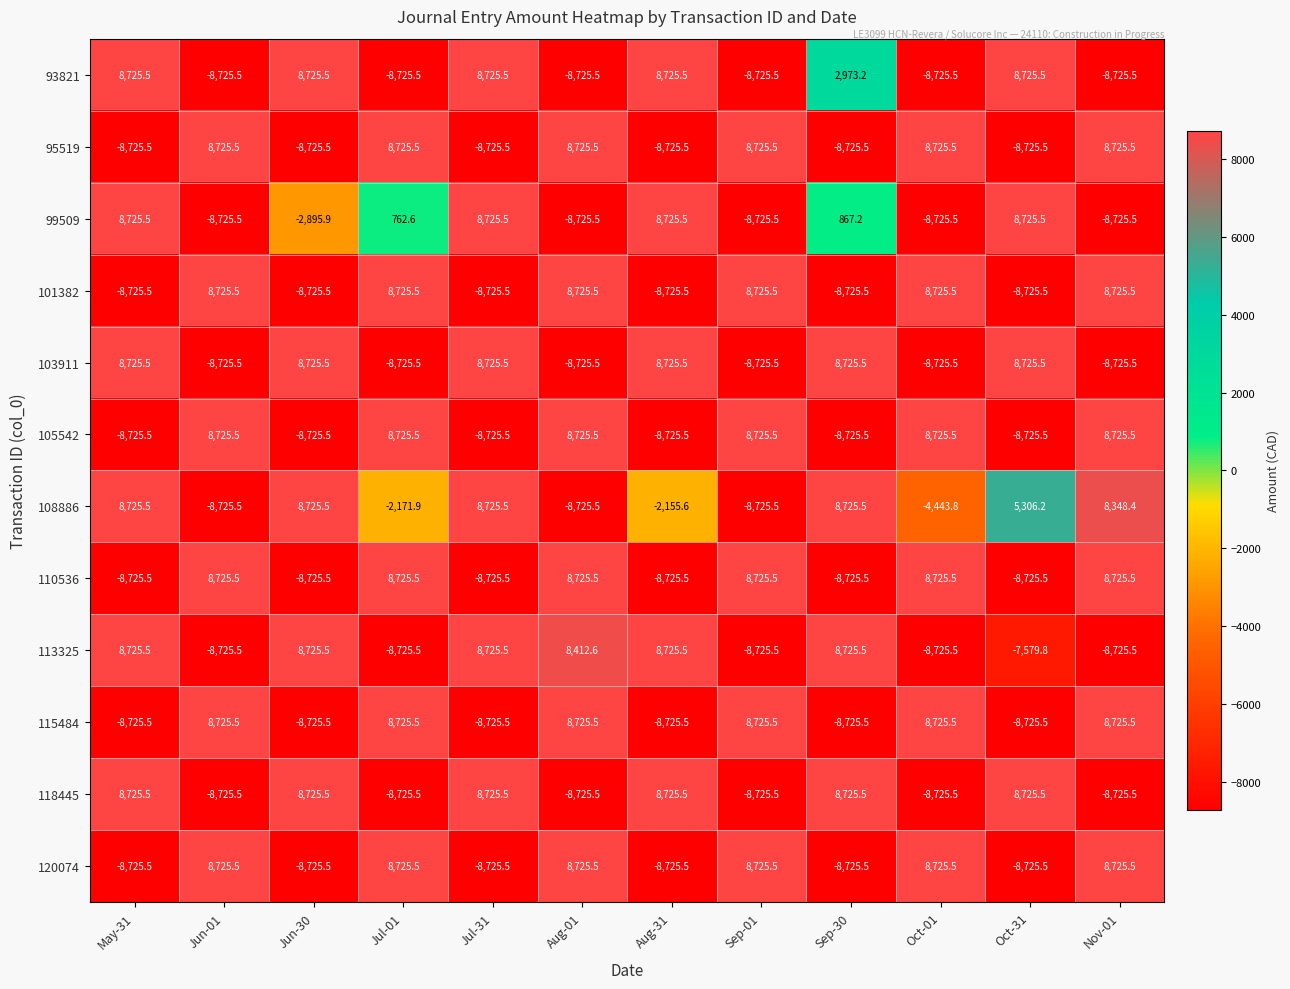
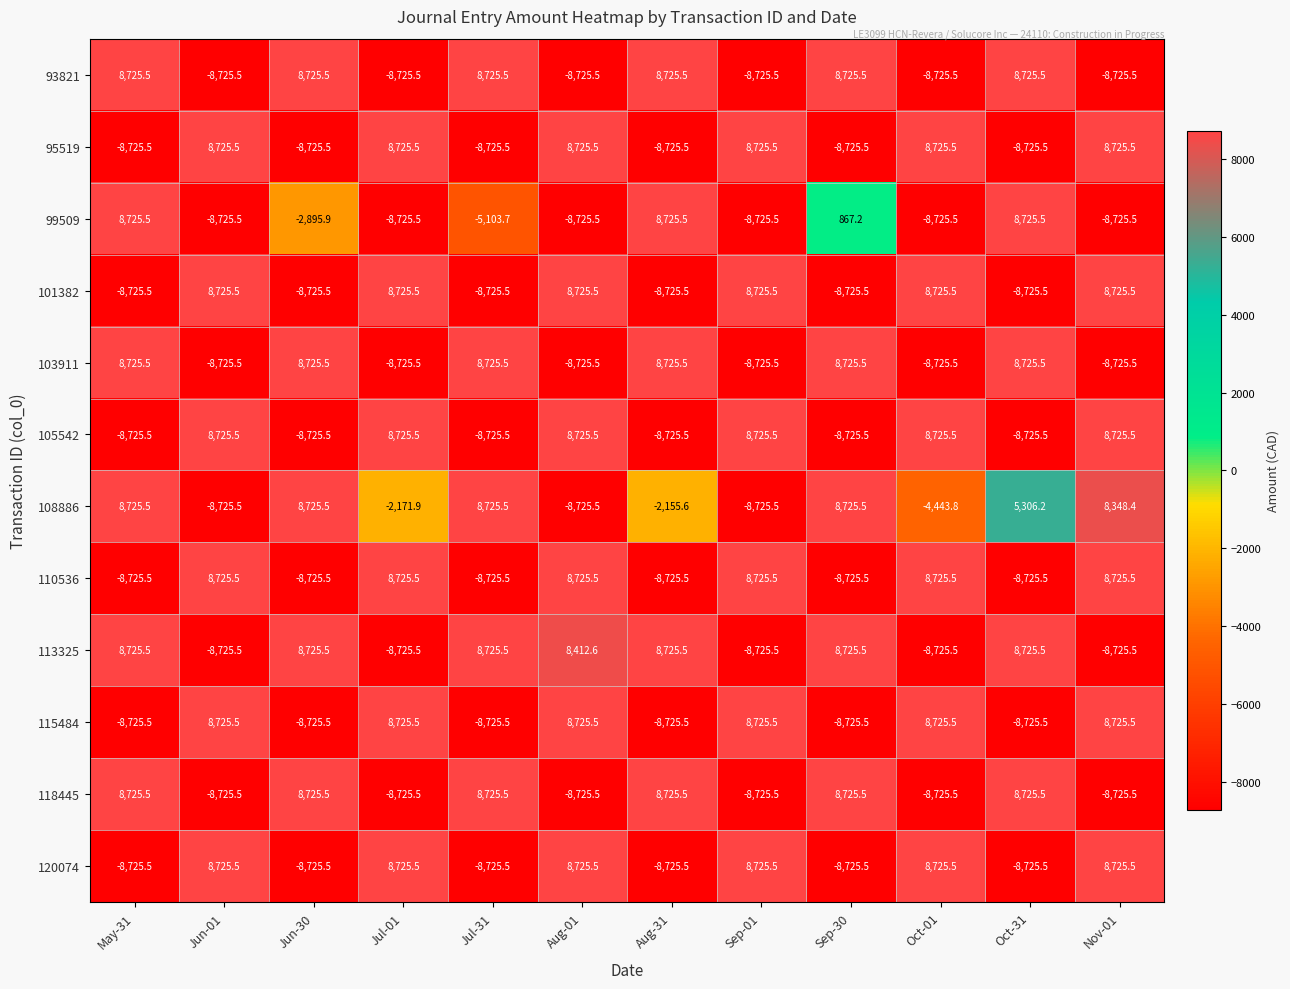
93821, Sep-30: 2,973.2 -> 8,725.5
99509, Jul-01: 762.6 -> -8,725.5
99509, Jul-31: 8,725.5 -> -5,103.7
113325, Oct-31: -7,579.8 -> 8,725.5
